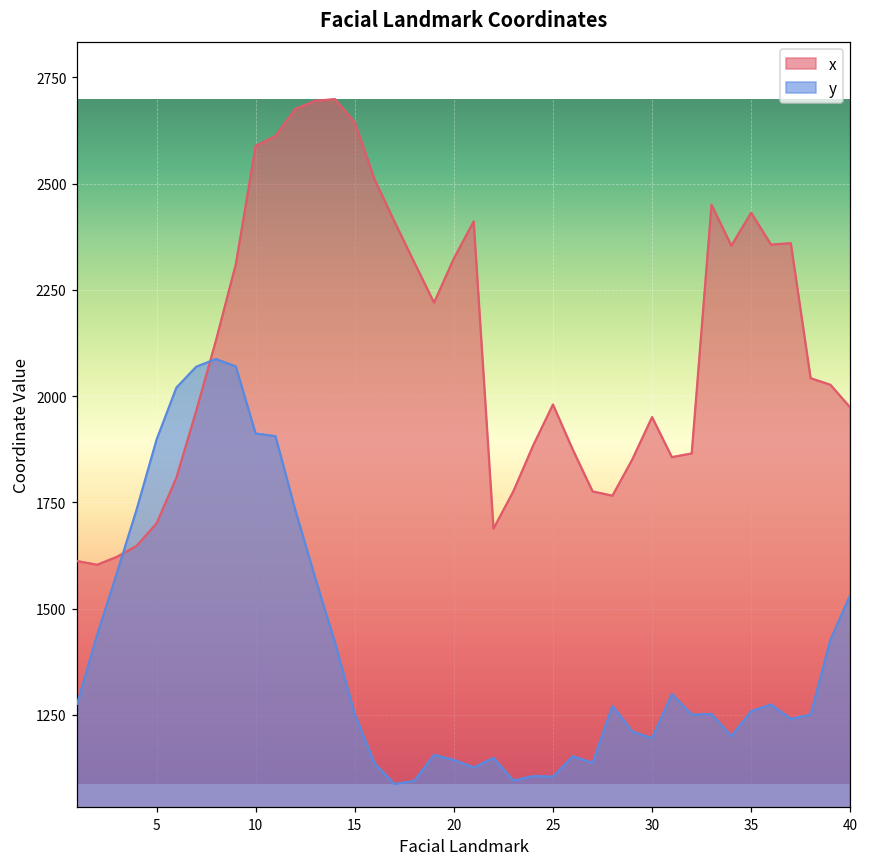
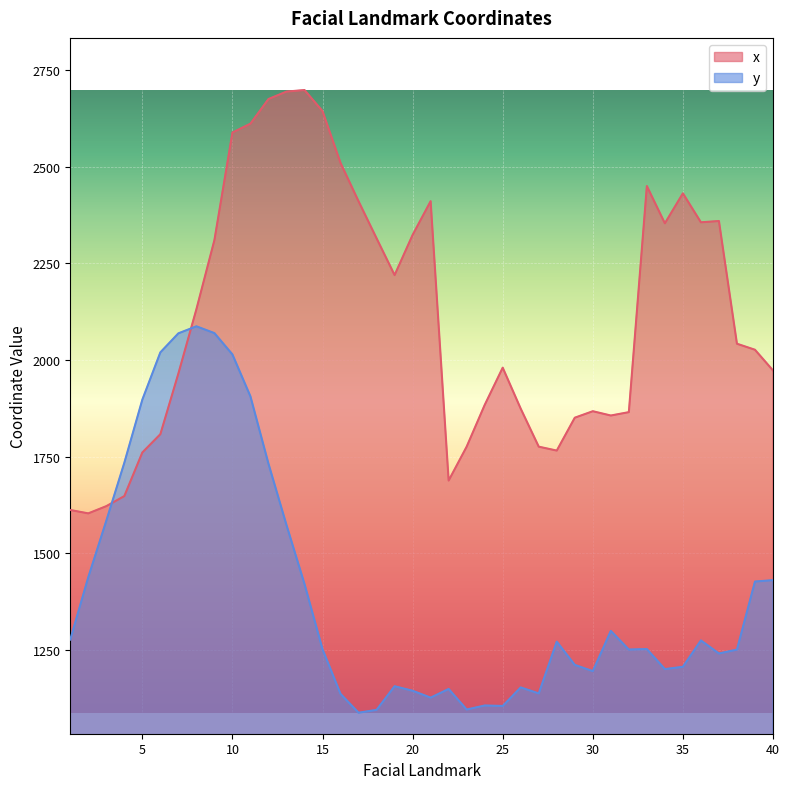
x, 5: 1700 -> 1760
y, 10: 1910 -> 2010
x, 30: 1950 -> 1870
y, 35: 1260 -> 1210
y, 40: 1530 -> 1430
